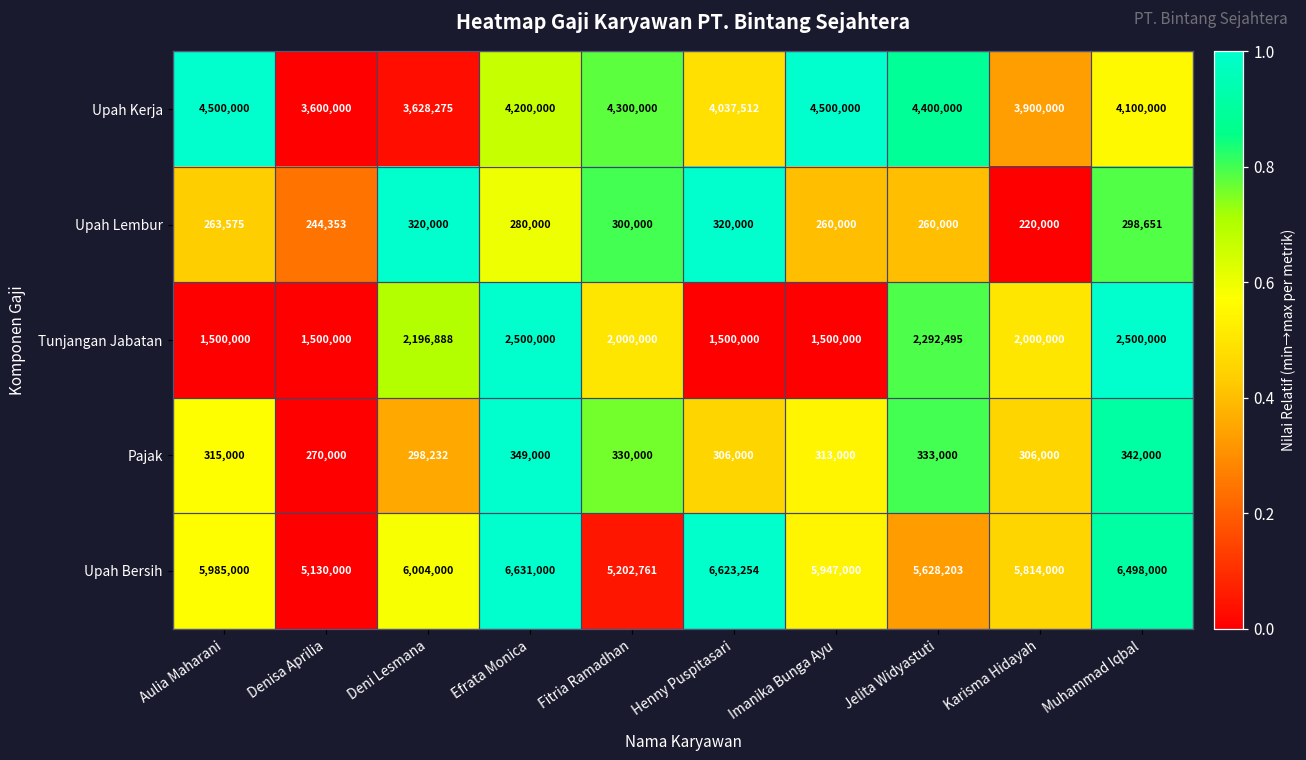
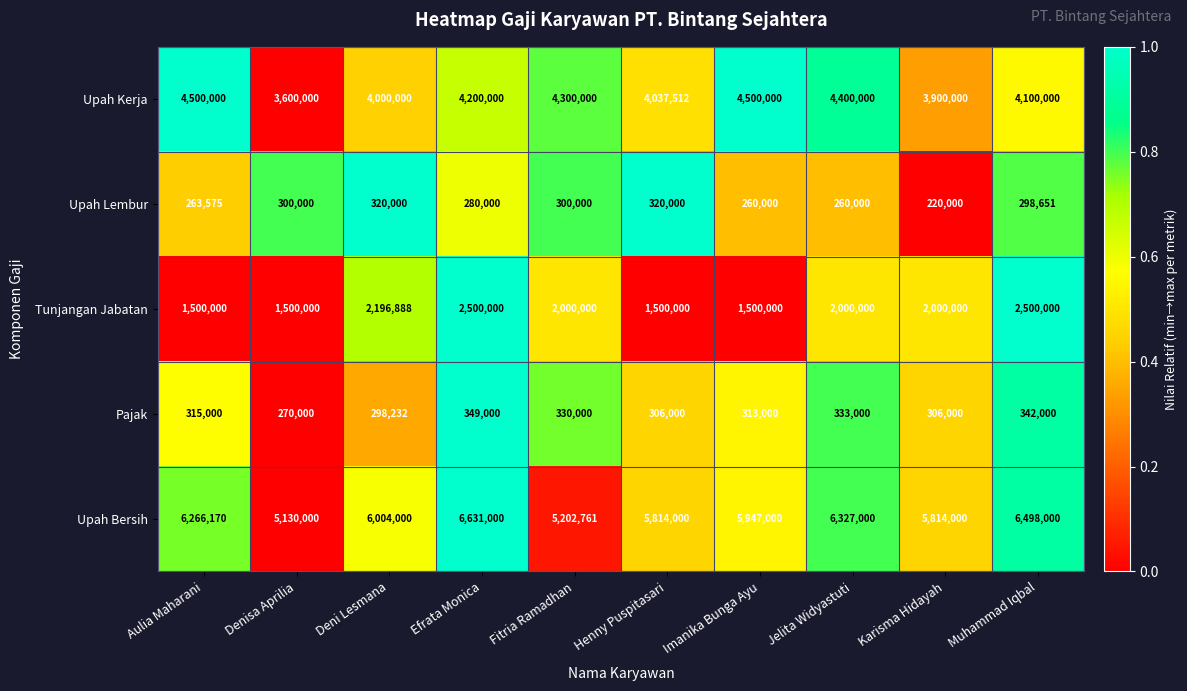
Upah Kerja, Deni Lesmana: 3,628,275 -> 4,000,000
Upah Lembur, Denisa Aprilia: 244,353 -> 300,000
Tunjangan Jabatan, Jelita Widyastuti: 2,292,495 -> 2,000,000
Upah Bersih, Aulia Maharani: 5,985,000 -> 6,266,170
Upah Bersih, Henny Puspitasari: 6,623,254 -> 5,814,000
Upah Bersih, Jelita Widyastuti: 5,628,203 -> 6,327,000
